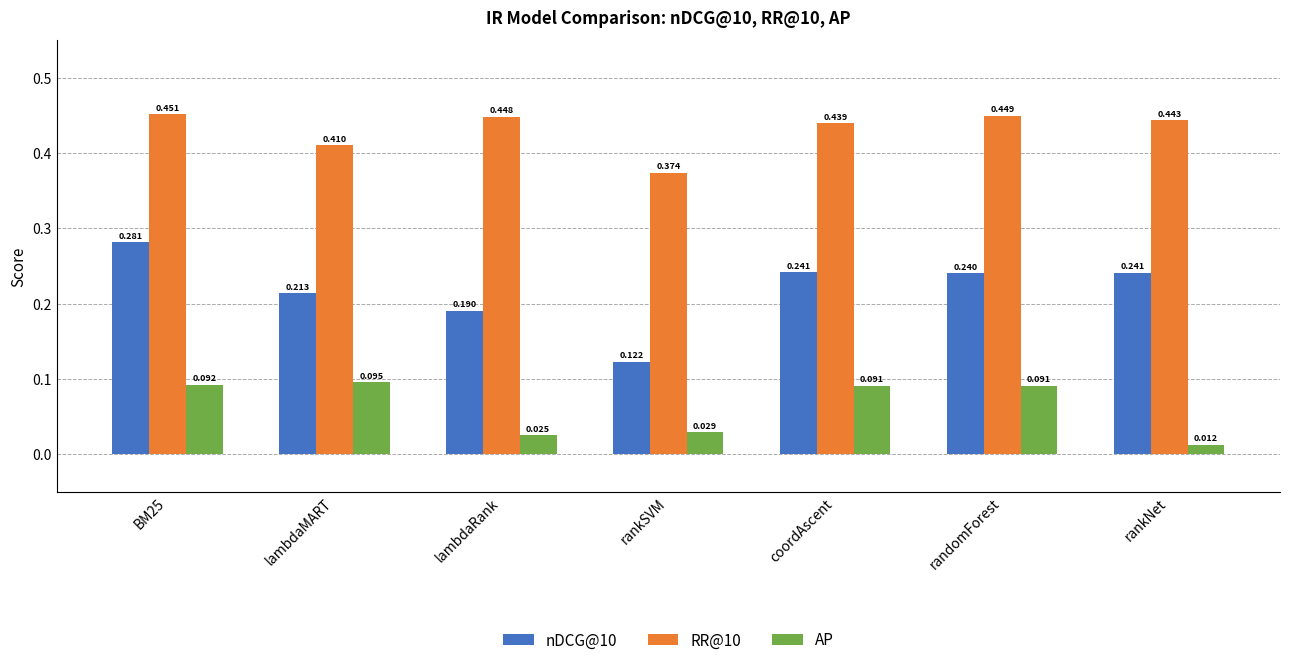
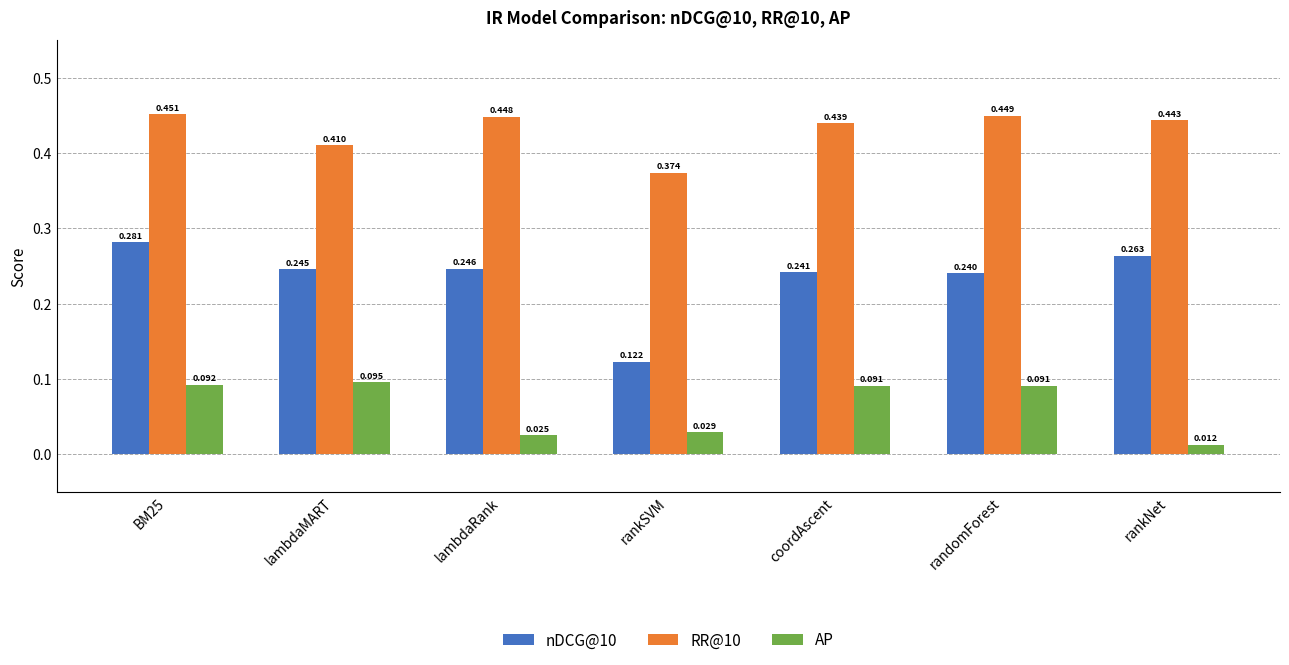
nDCG@10, lambdaMART: 0.213 -> 0.245
nDCG@10, lambdaRank: 0.190 -> 0.246
nDCG@10, rankNet: 0.241 -> 0.263
